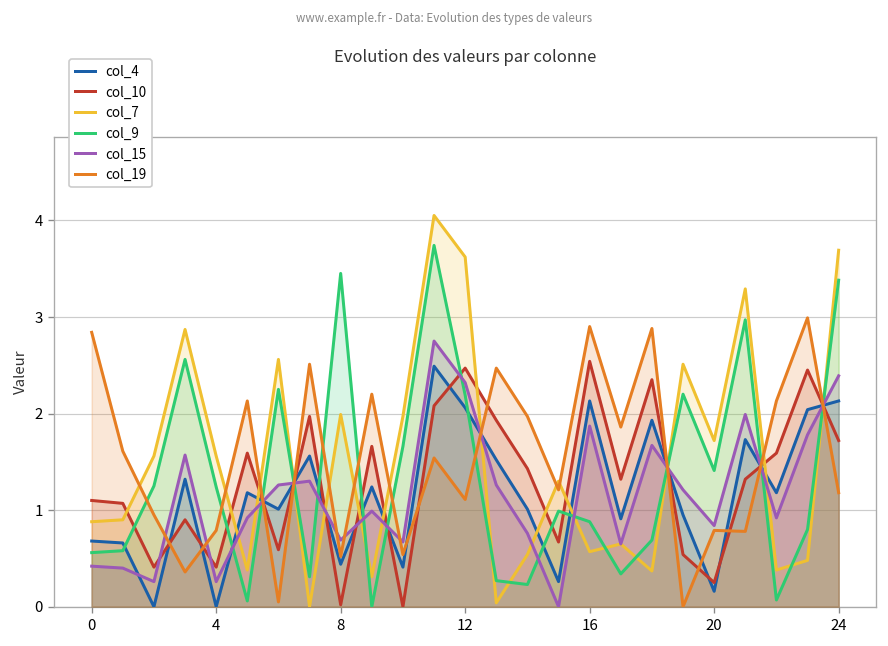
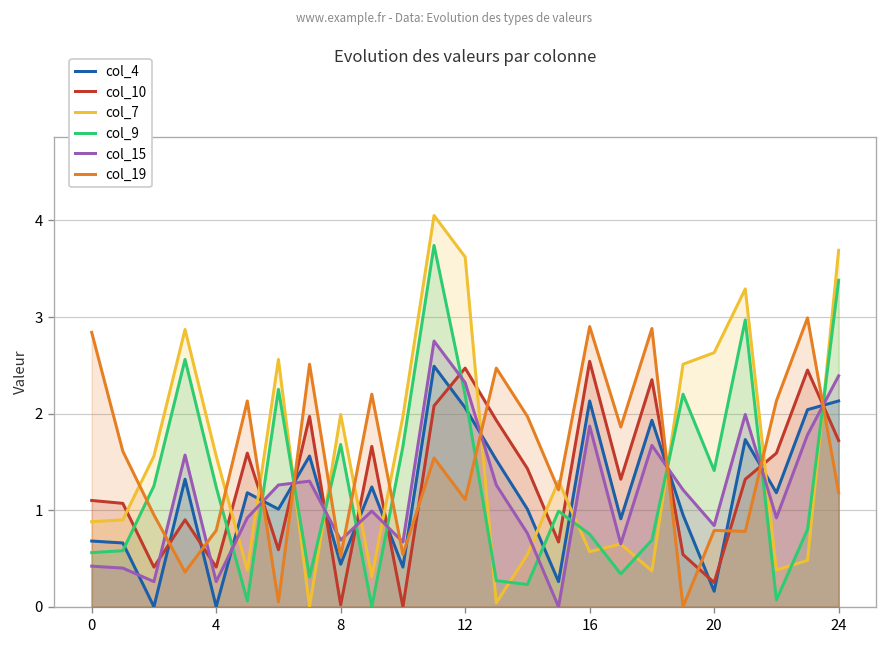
col_9, 8: 3.5 -> 1.7
col_9, 16: 0.9 -> 0.8
col_7, 20: 1.7 -> 2.6
